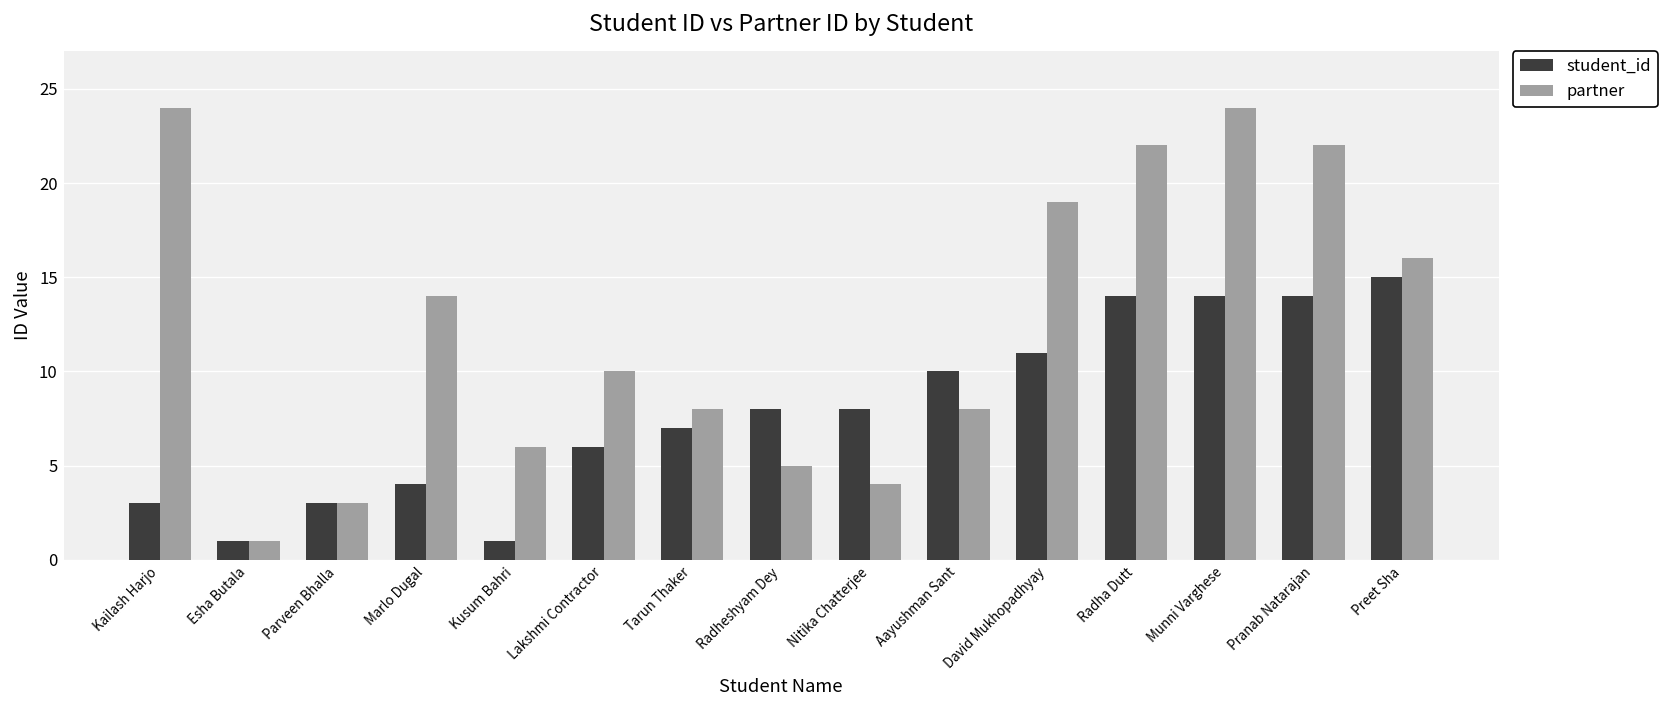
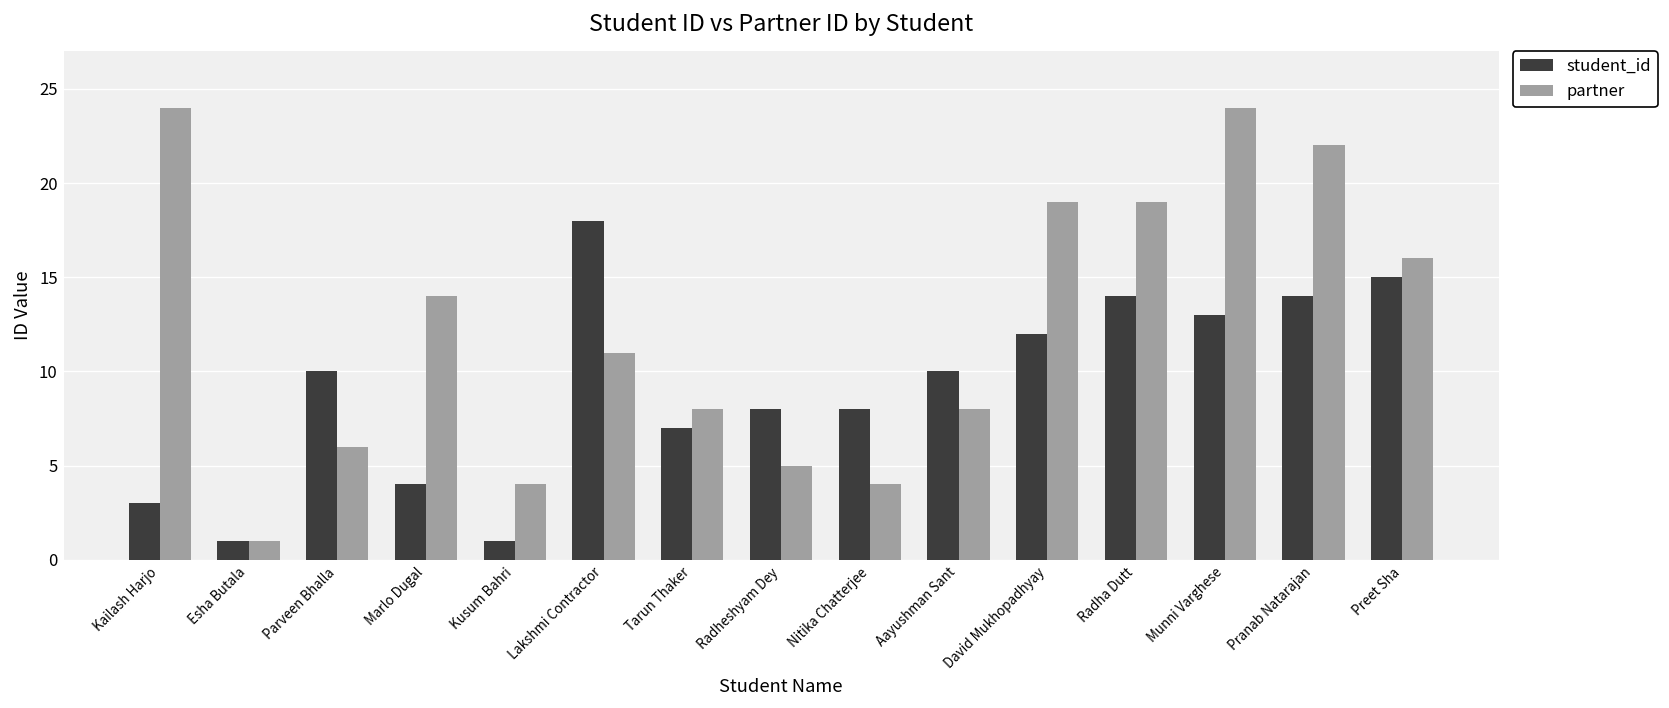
student_id, Parveen Bhalla: 3 -> 10
partner, Parveen Bhalla: 3 -> 6
partner, Kusum Bahri: 6 -> 4
student_id, Lakshmi Contractor: 6 -> 18
partner, Lakshmi Contractor: 10 -> 11
student_id, David Mukhopadhyay: 11 -> 12
partner, Radha Dutt: 22 -> 19
student_id, Munni Varghese: 14 -> 13
